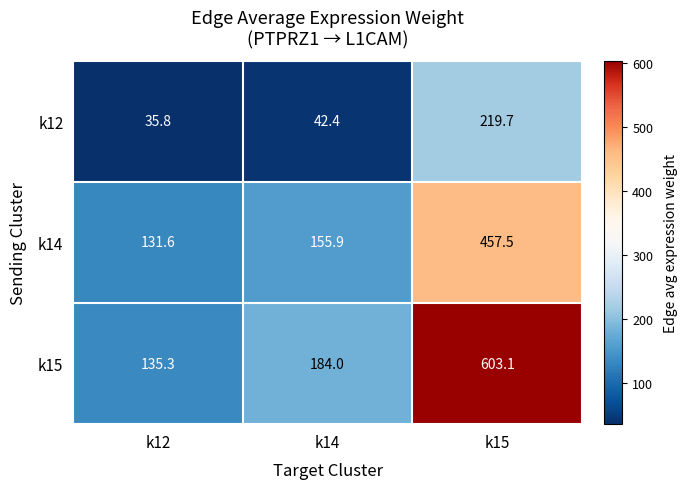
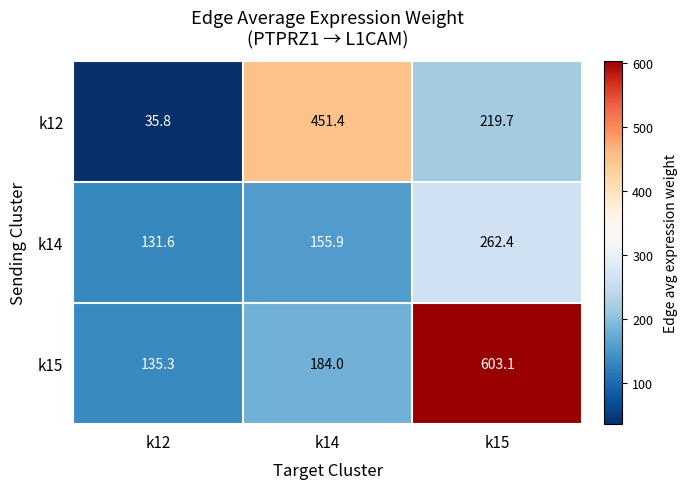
k12, k14: 42.4 -> 451.4
k14, k15: 457.5 -> 262.4
